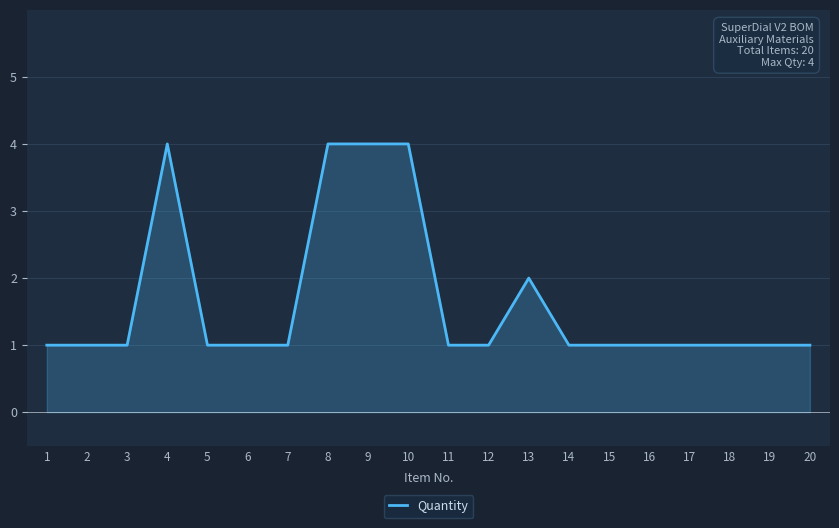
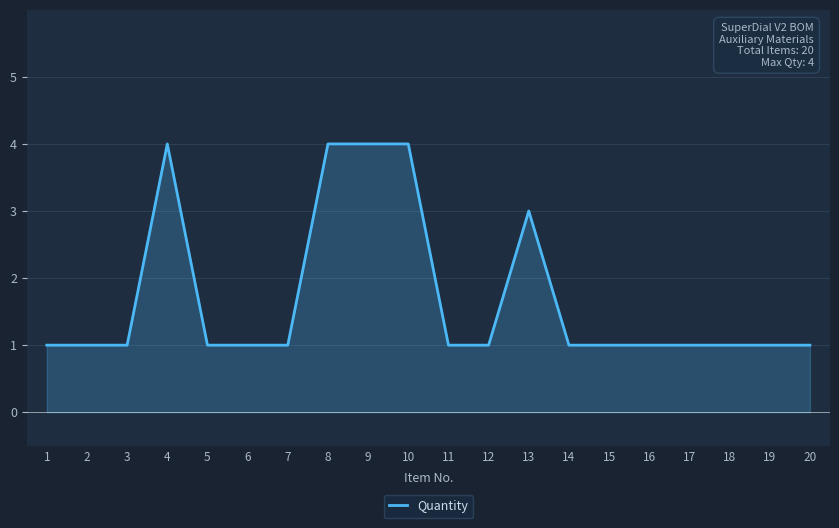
13: 2 -> 3
